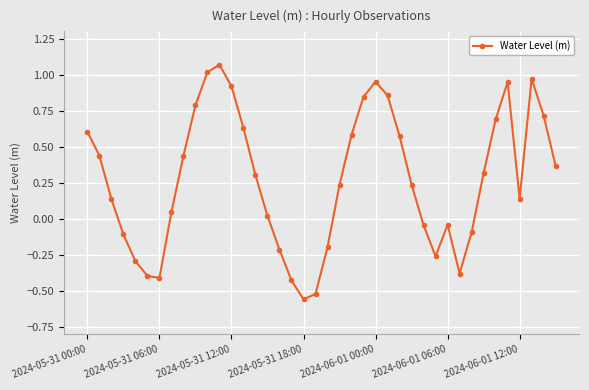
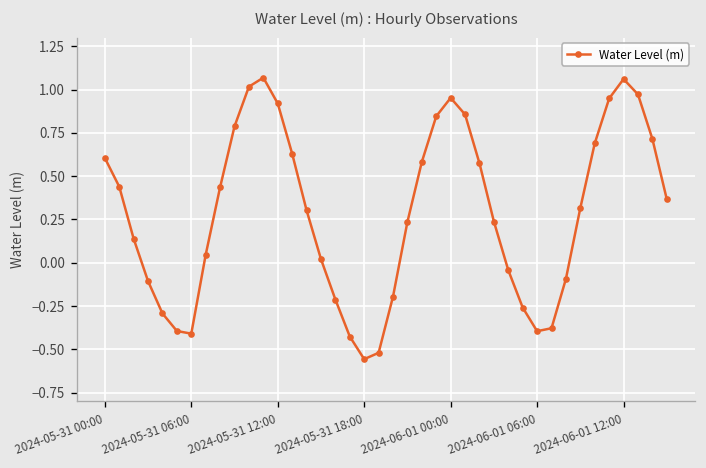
2024-06-01 06:00: -0.04 -> -0.40
2024-06-01 12:00: 0.14 -> 1.06
